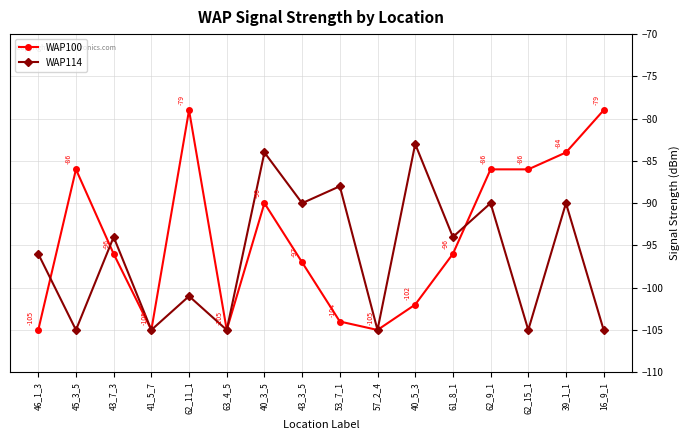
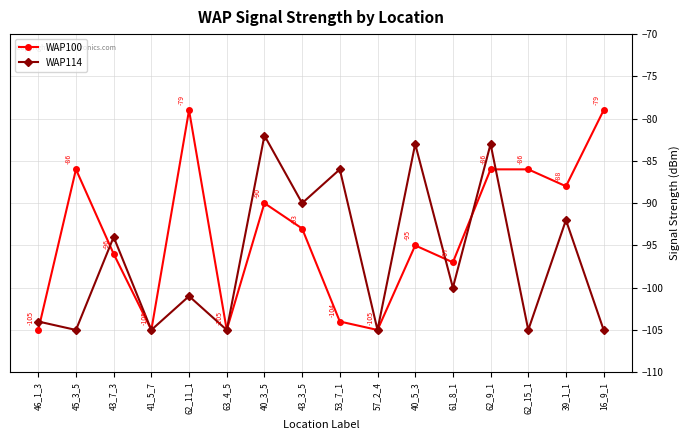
WAP114, 46_1_3: -96 -> -104
WAP114, 40_3_5: -84 -> -82
WAP100, 43_3_5: -97 -> -93
WAP114, 53_7_1: -88 -> -86
WAP100, 40_5_3: -102 -> -95
WAP100, 61_8_1: -96 -> -97
WAP114, 61_8_1: -94 -> -100
WAP114, 62_9_1: -90 -> -83
WAP100, 39_1_1: -84 -> -88
WAP114, 39_1_1: -90 -> -92
